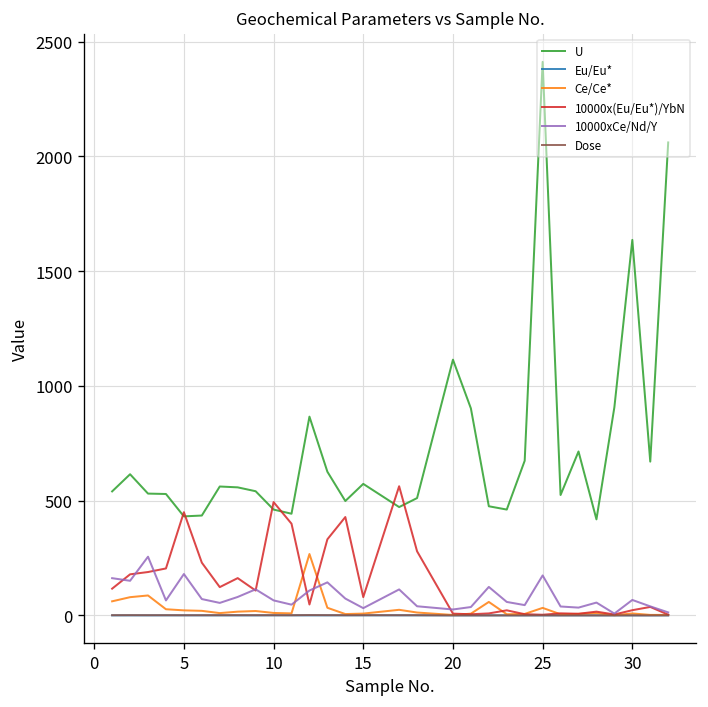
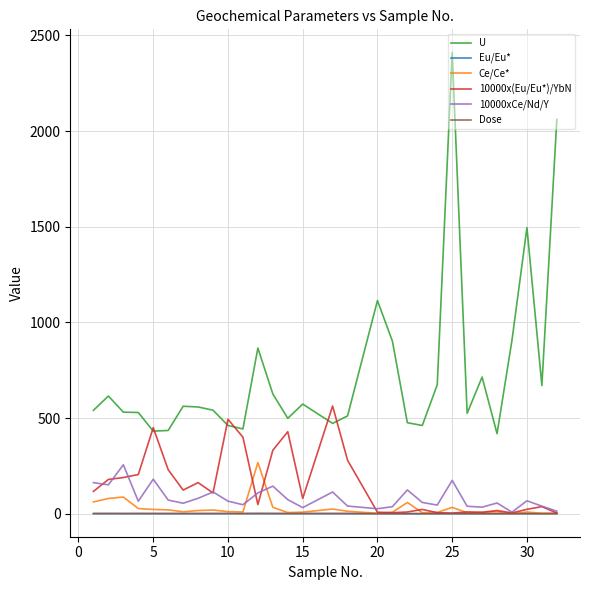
U, 30: 1640 -> 1500
